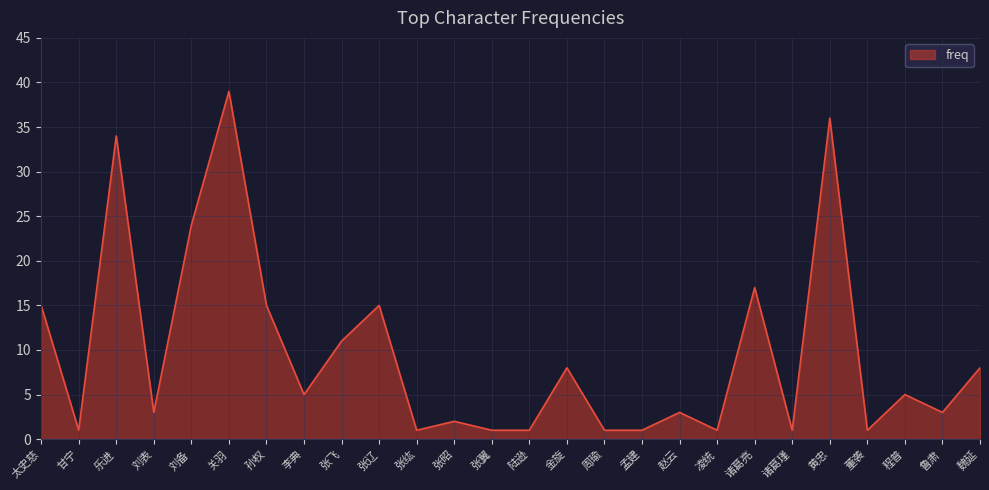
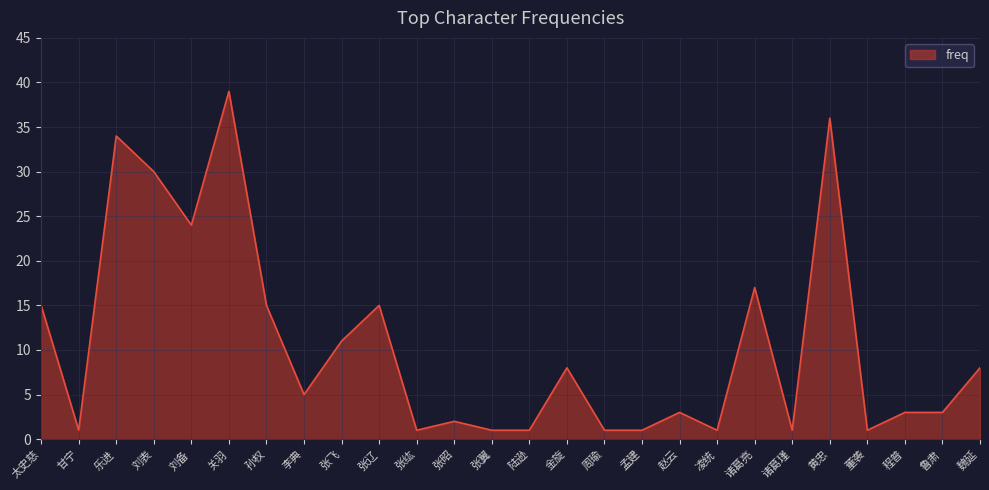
刘表: 3 -> 30
程普: 5 -> 3
